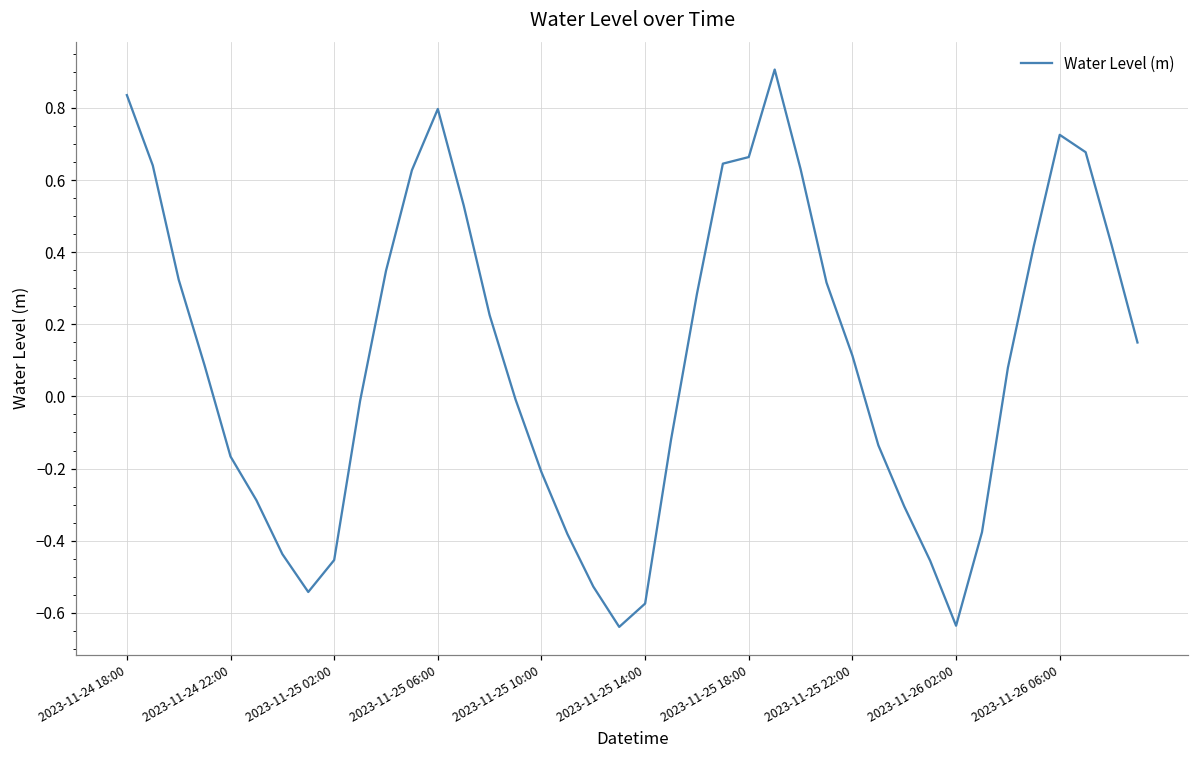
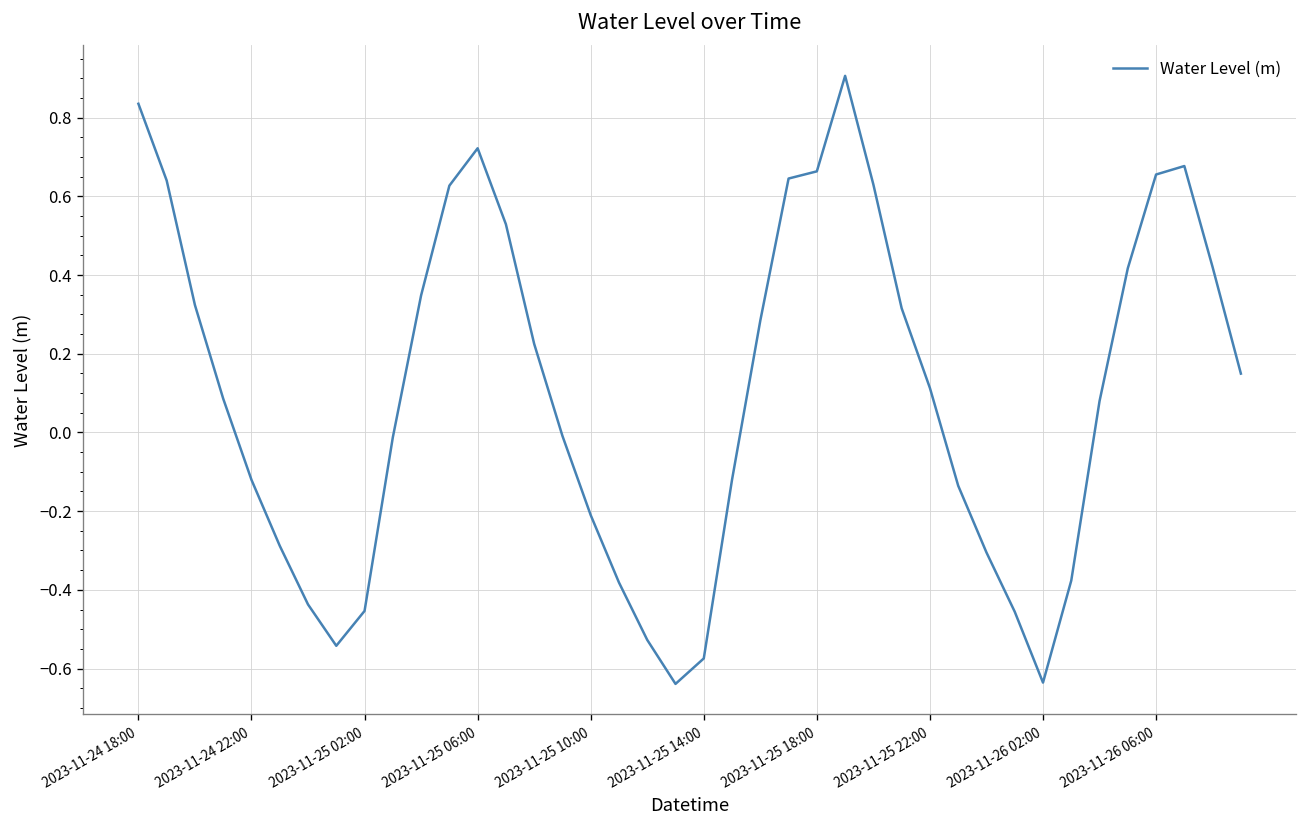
2023-11-24 22:00: -0.17 -> -0.12
2023-11-25 06:00: 0.80 -> 0.72
2023-11-26 06:00: 0.73 -> 0.66
